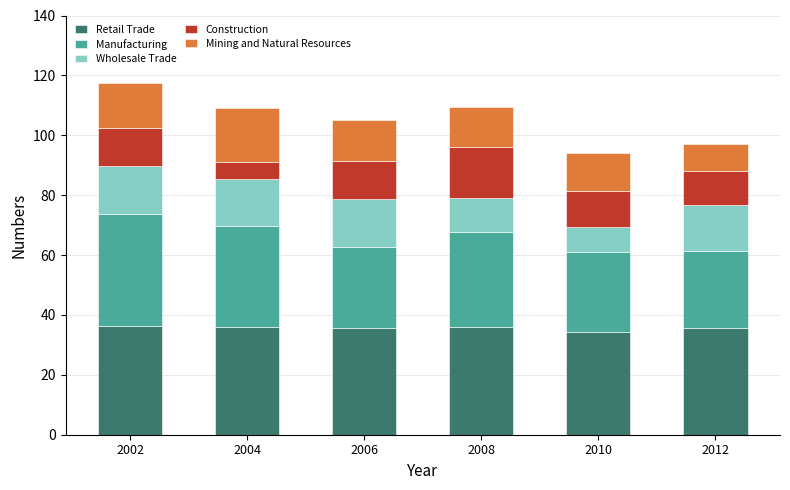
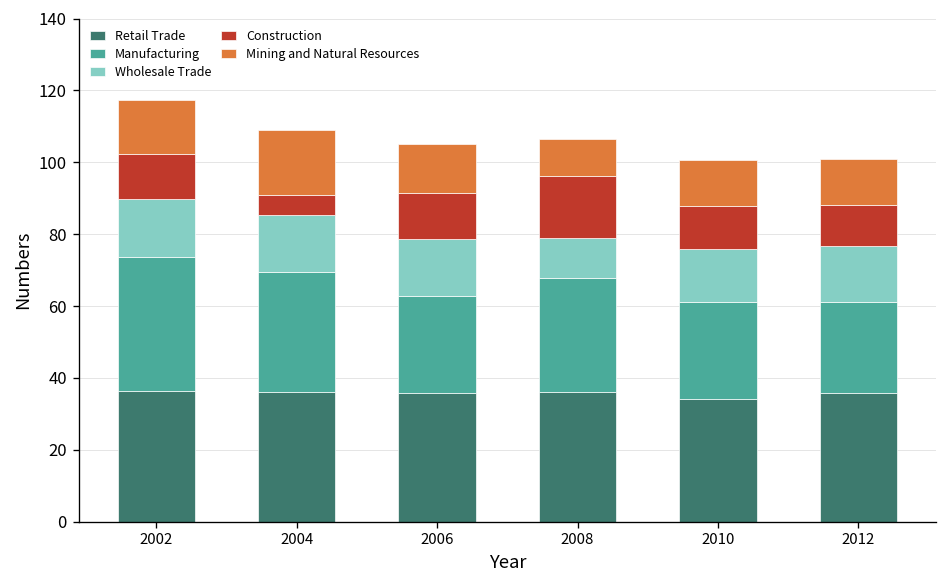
Mining and Natural Resources, 2008: 13 -> 10
Wholesale Trade, 2010: 8 -> 15
Mining and Natural Resources, 2012: 9 -> 13
